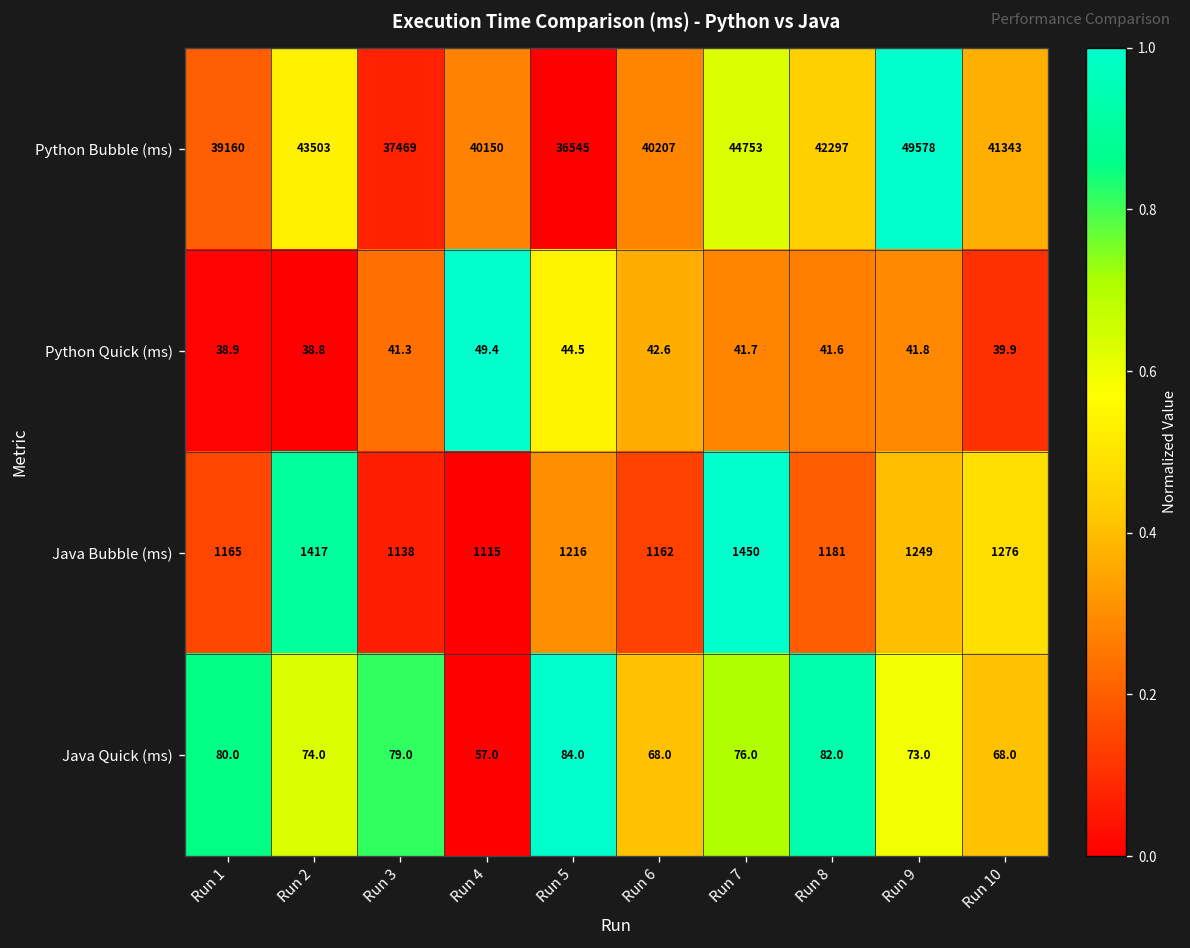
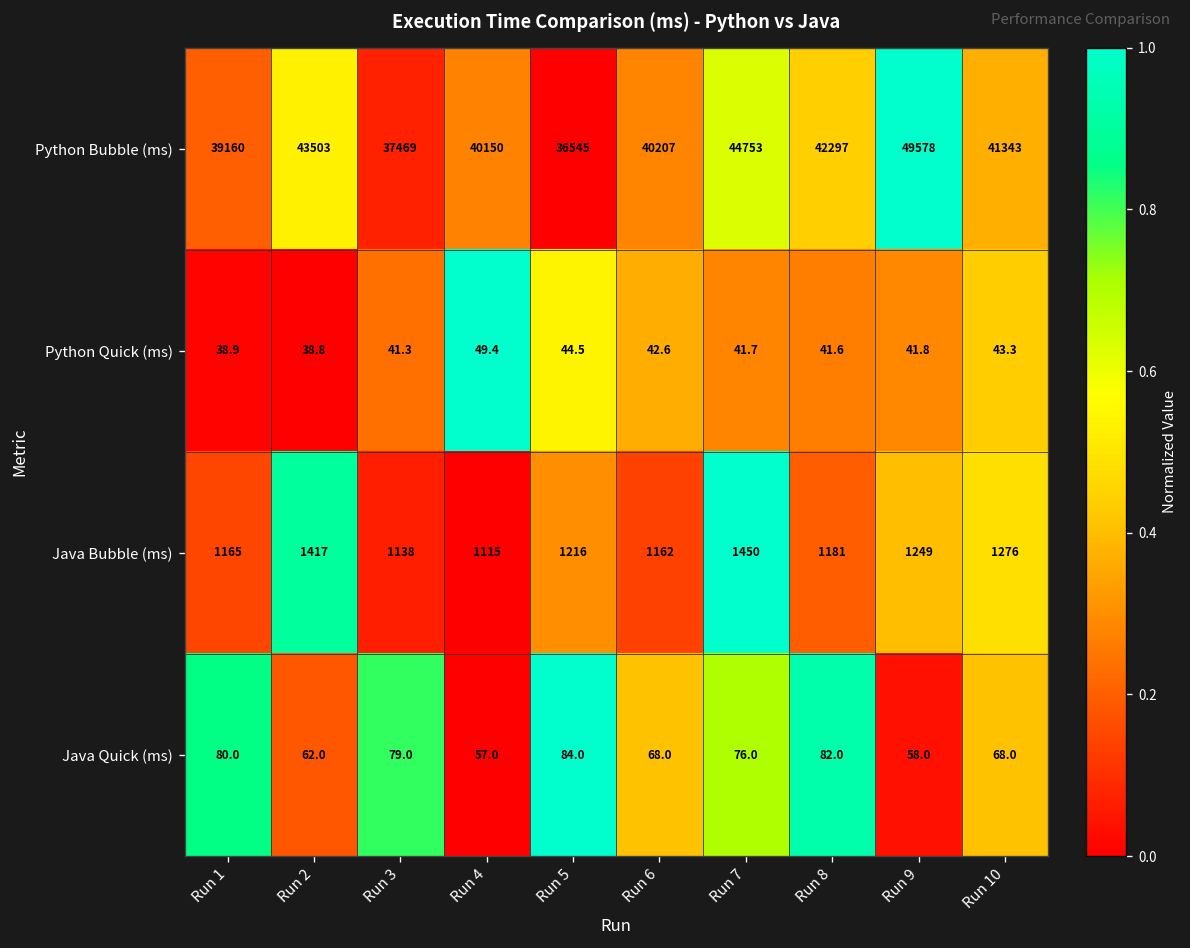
Python Quick (ms), Run 10: 39.9 -> 43.3
Java Quick (ms), Run 2: 74.0 -> 62.0
Java Quick (ms), Run 9: 73.0 -> 58.0
